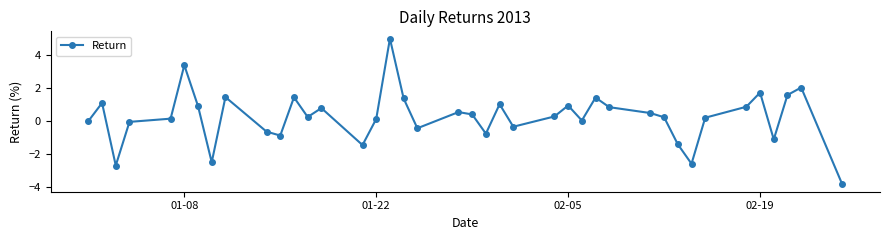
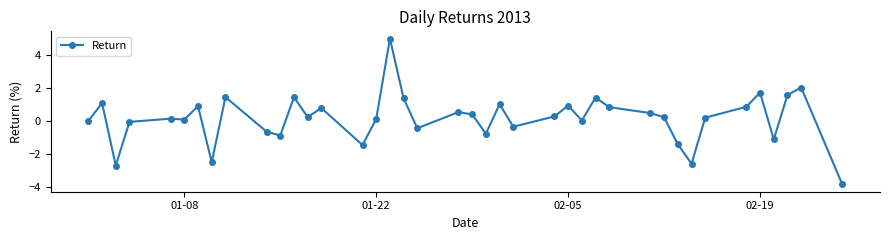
01-08: 3.4 -> 0.1
